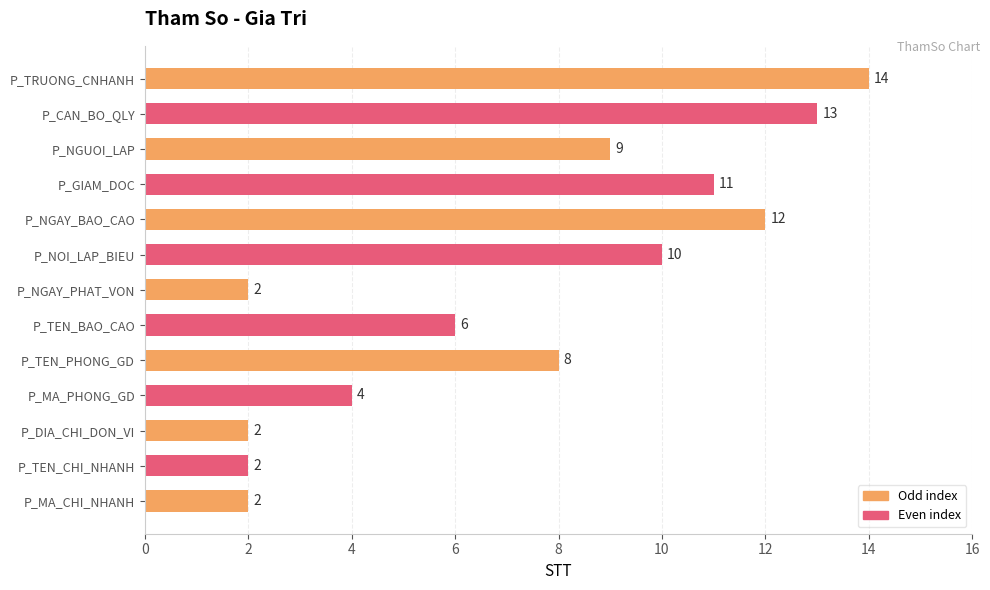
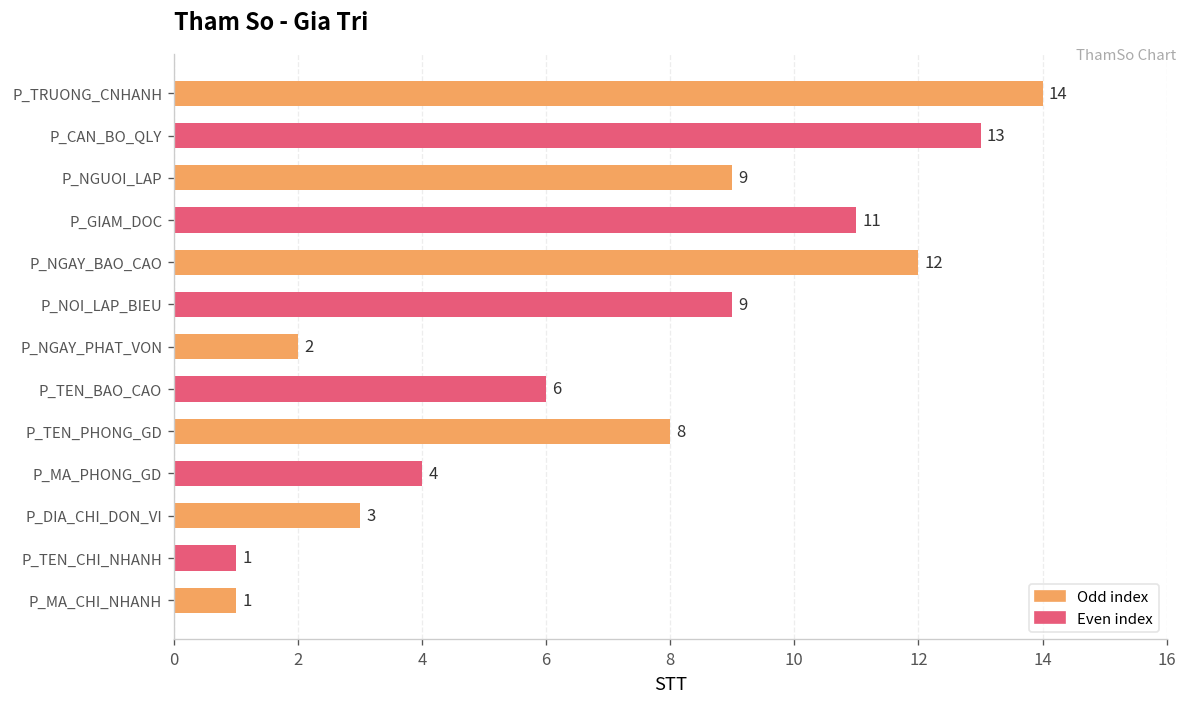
P_NOI_LAP_BIEU: 10 -> 9
P_DIA_CHI_DON_VI: 2 -> 3
P_TEN_CHI_NHANH: 2 -> 1
P_MA_CHI_NHANH: 2 -> 1
